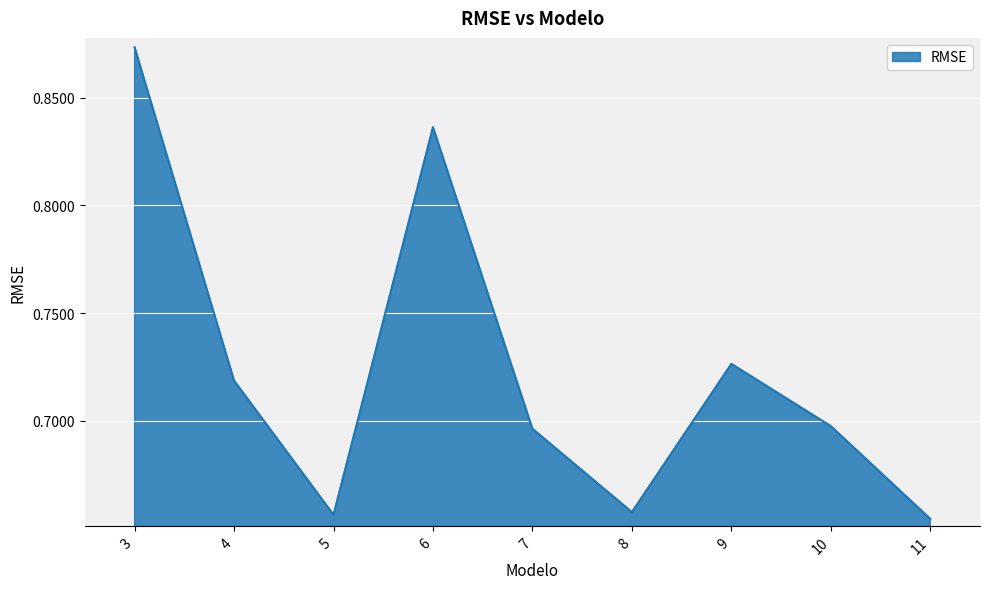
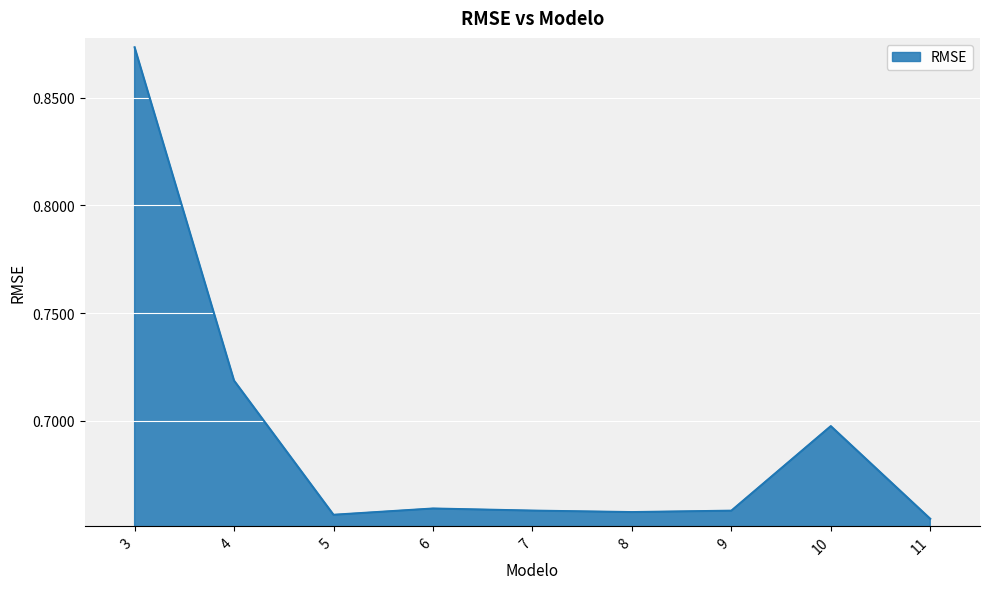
6: 0.836 -> 0.659
7: 0.696 -> 0.658
9: 0.726 -> 0.658
